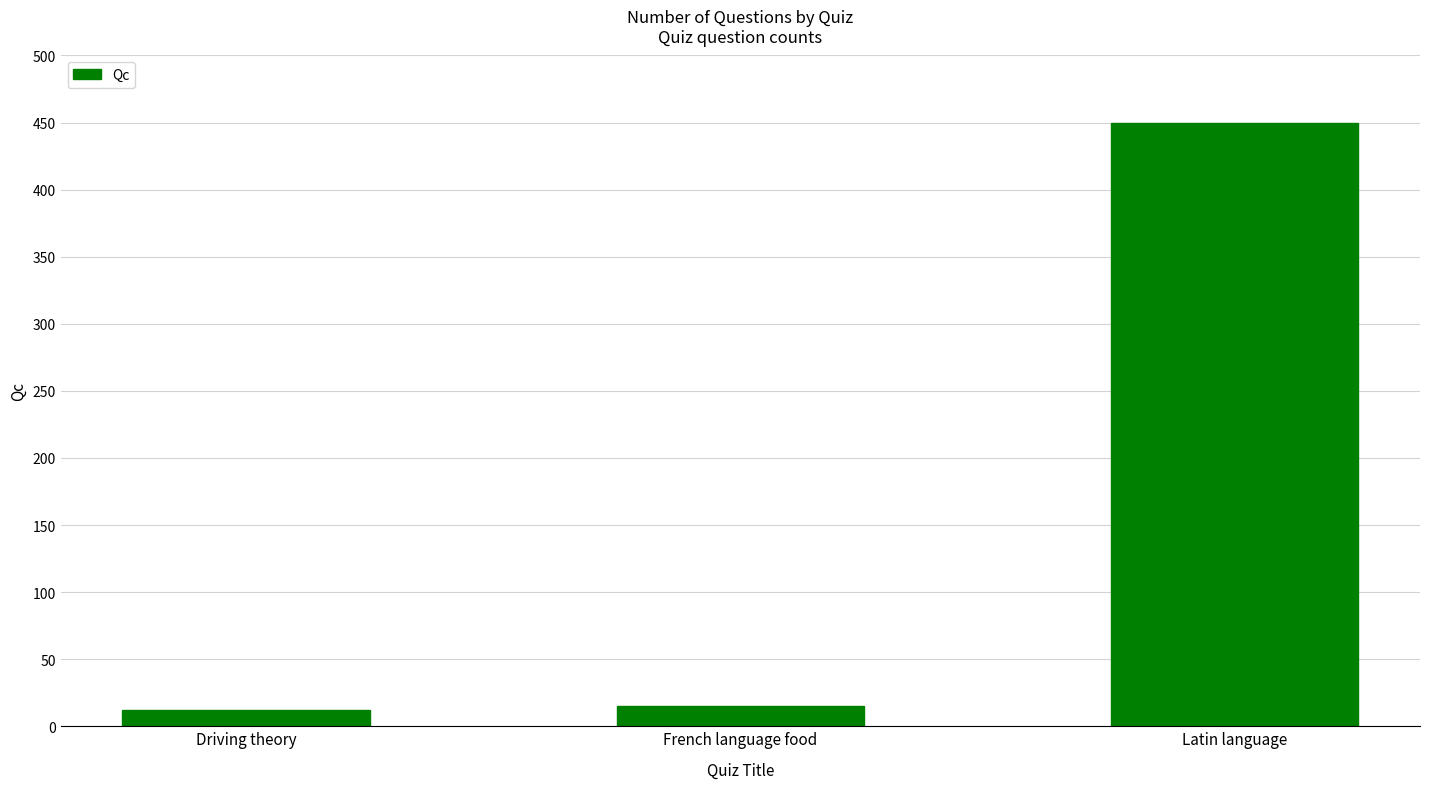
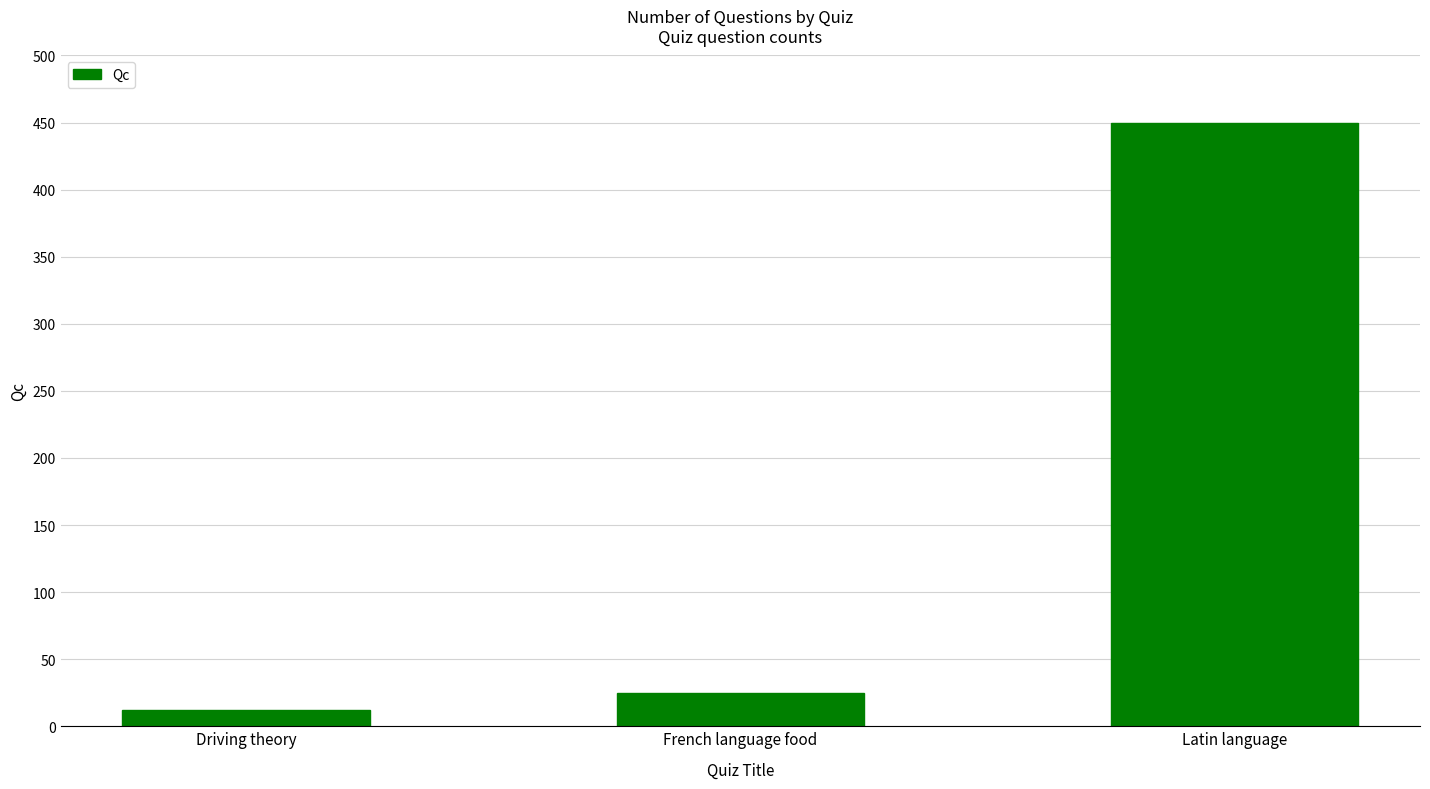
French language food: 15 -> 25
